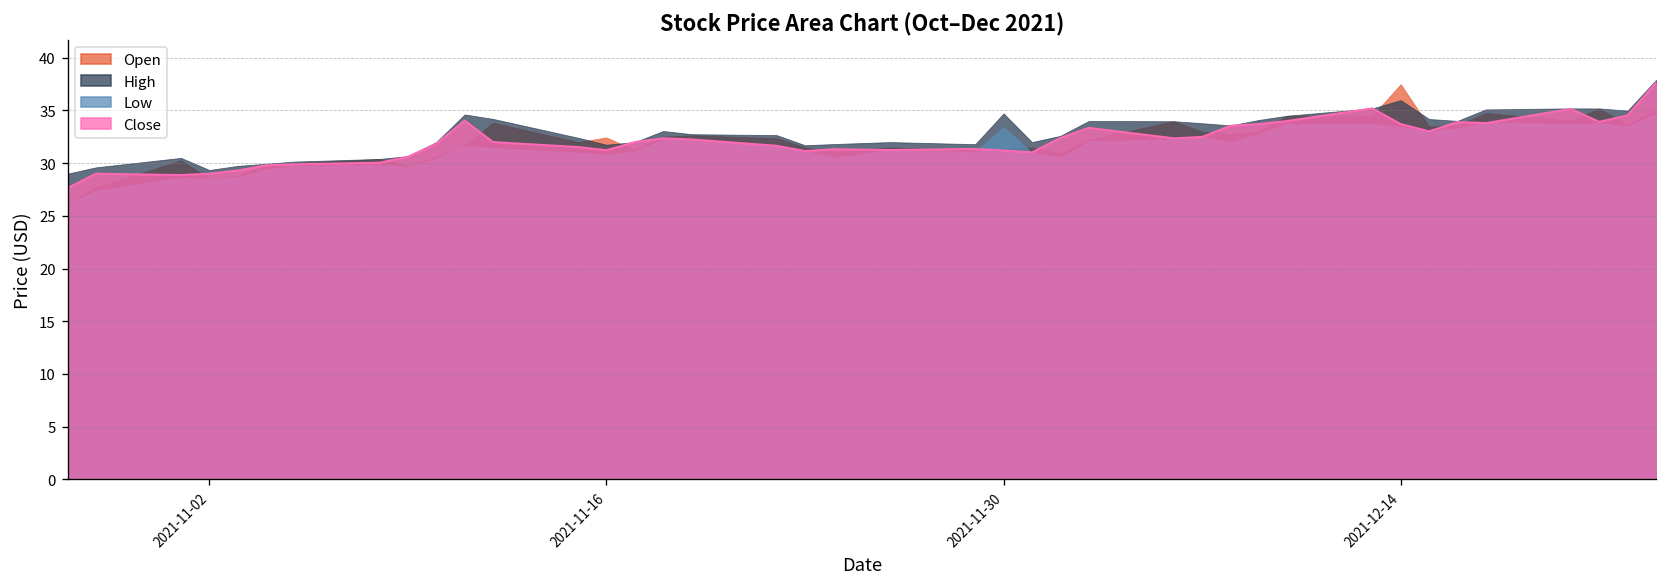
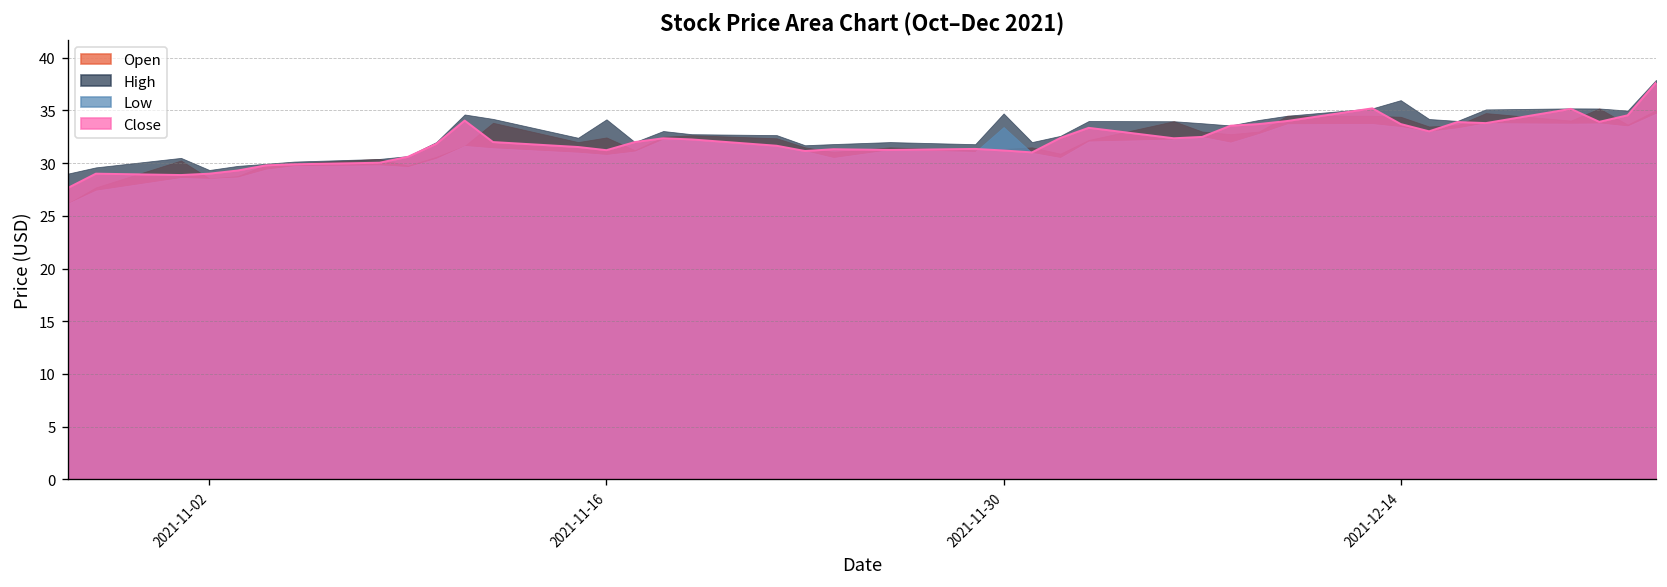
High, 2021-11-16: 32 -> 34
Open, 2021-12-14: 38 -> 34
